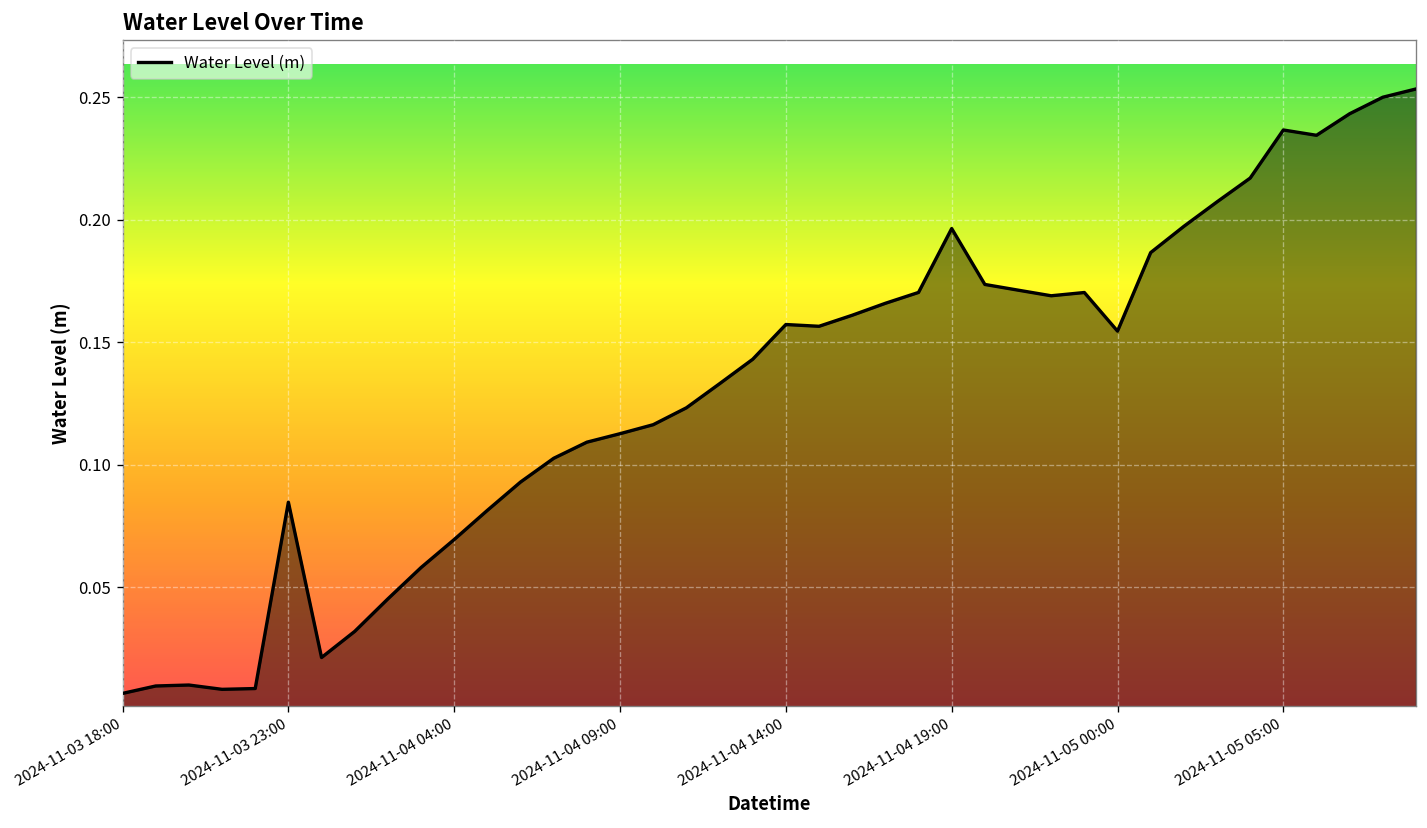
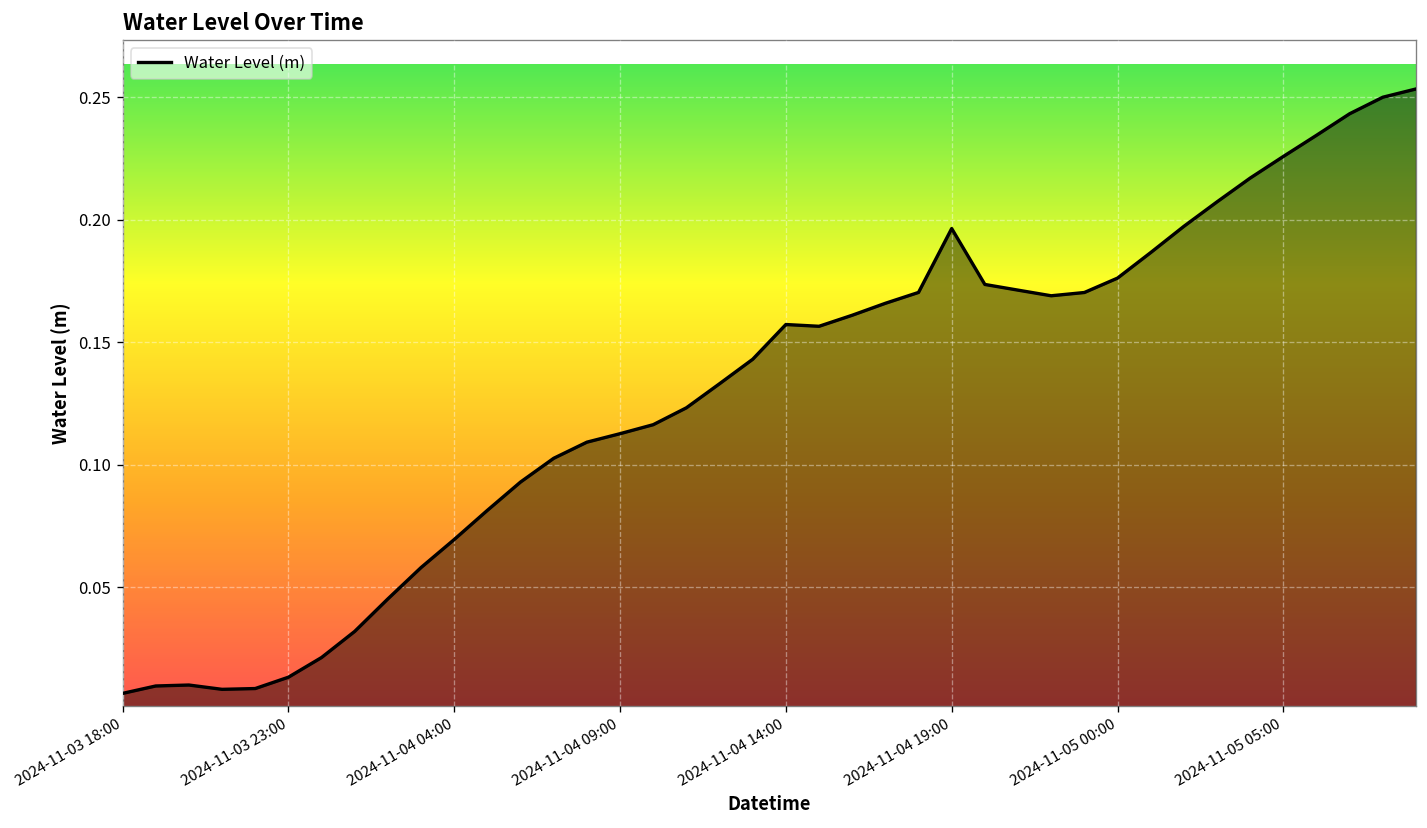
2024-11-03 23:00: 0.085 -> 0.013
2024-11-05 00:00: 0.155 -> 0.176
2024-11-05 05:00: 0.237 -> 0.226
